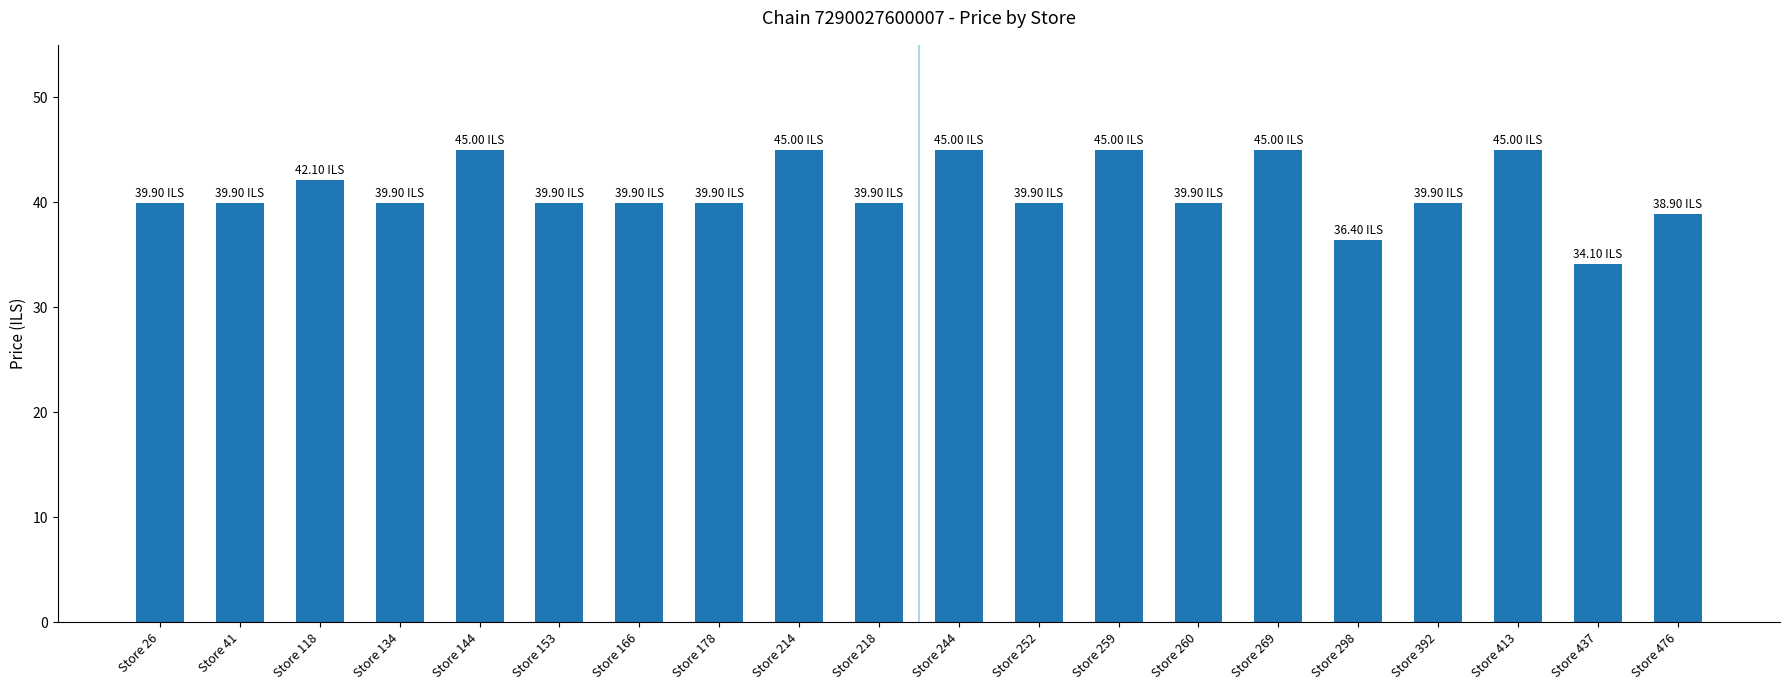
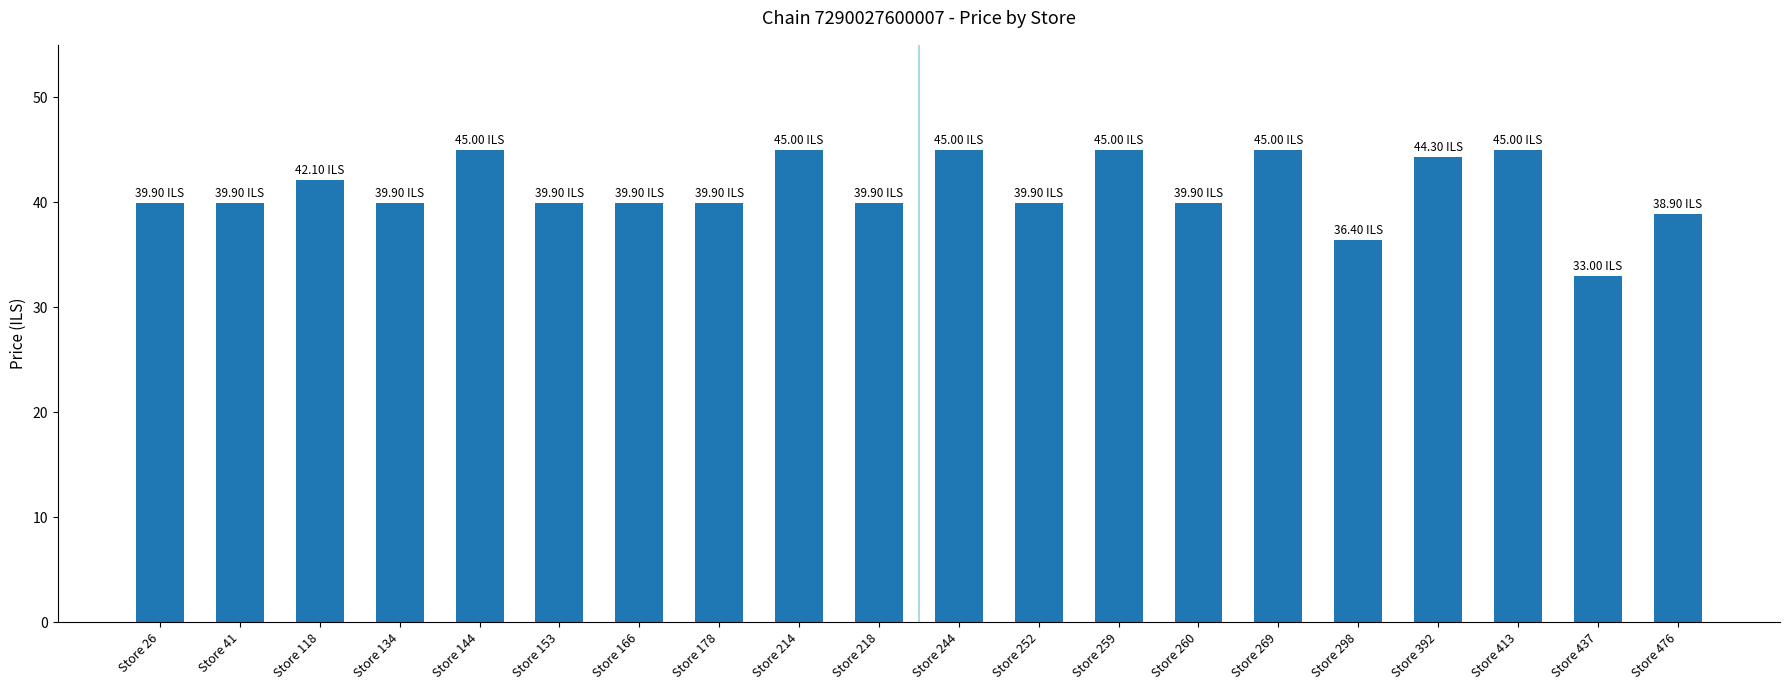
Store 392: 39.90 -> 44.30
Store 437: 34.10 -> 33.00
